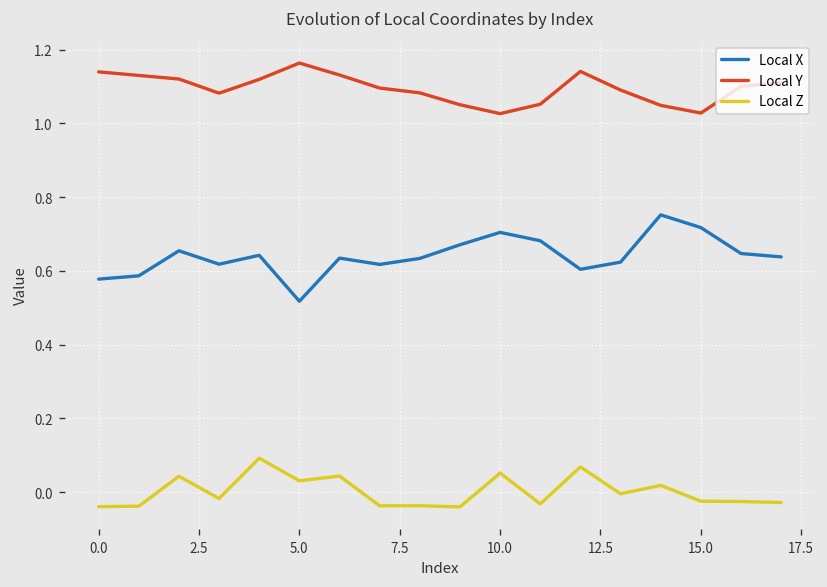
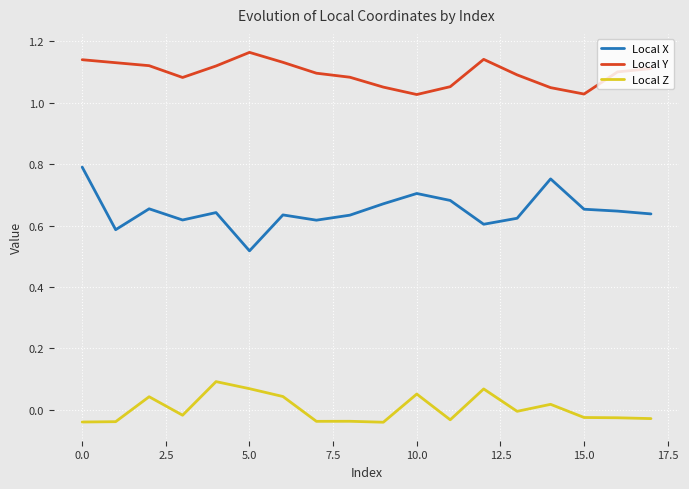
Local X, 0.0: 0.58 -> 0.79
Local Z, 5.0: 0.03 -> 0.07
Local X, 15.0: 0.72 -> 0.65
